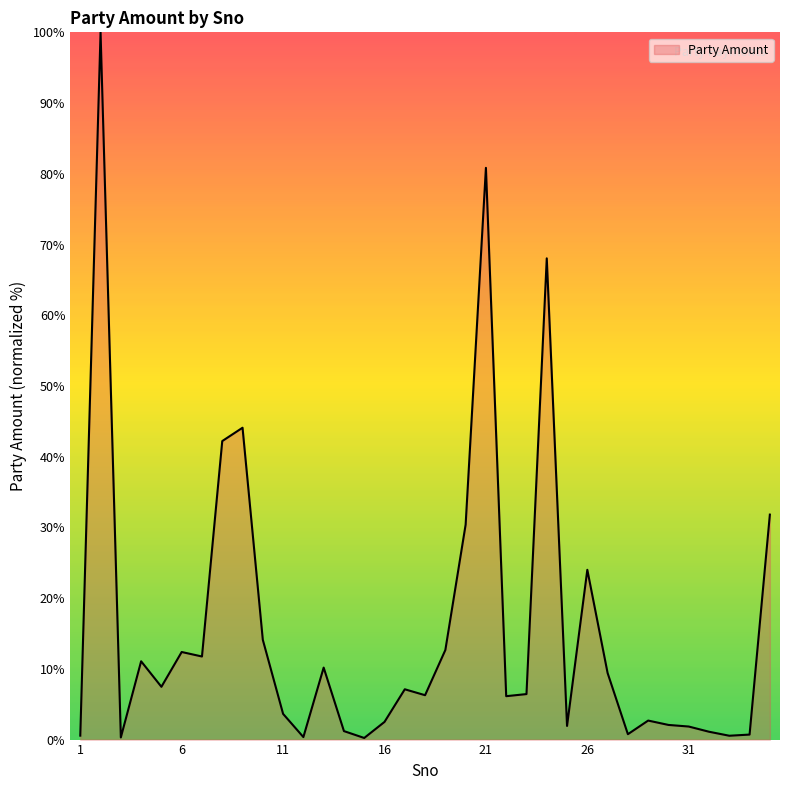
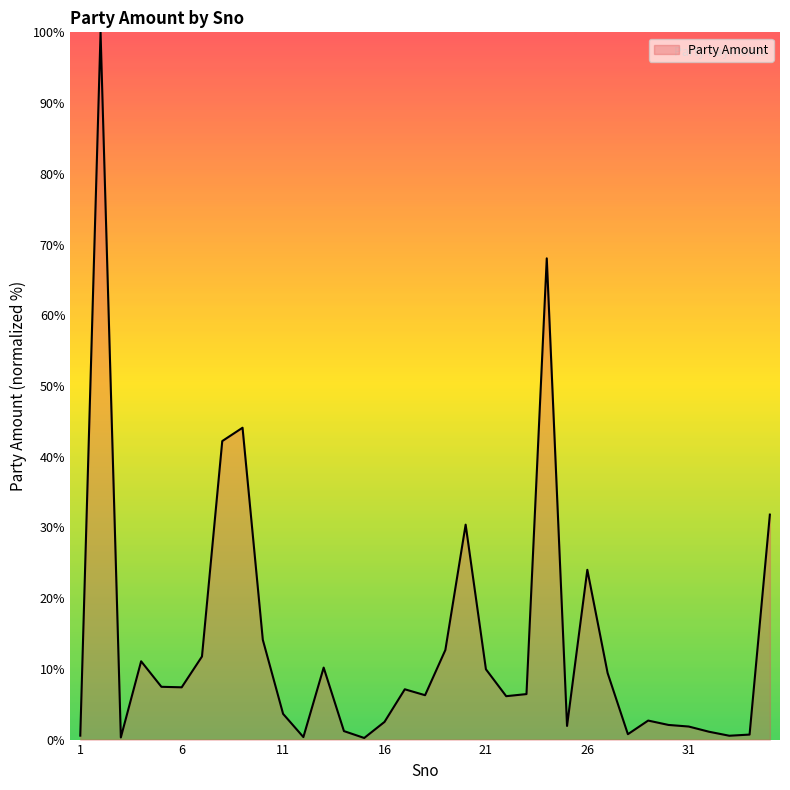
6: 12% -> 7%
21: 81% -> 10%
